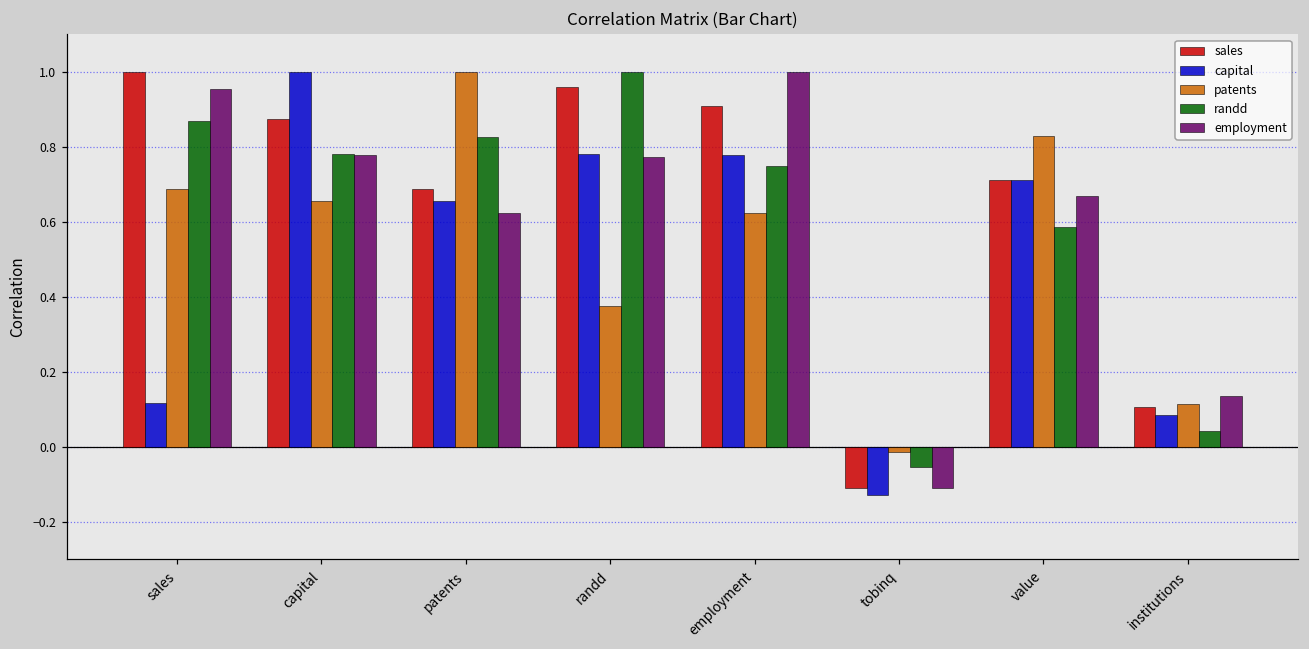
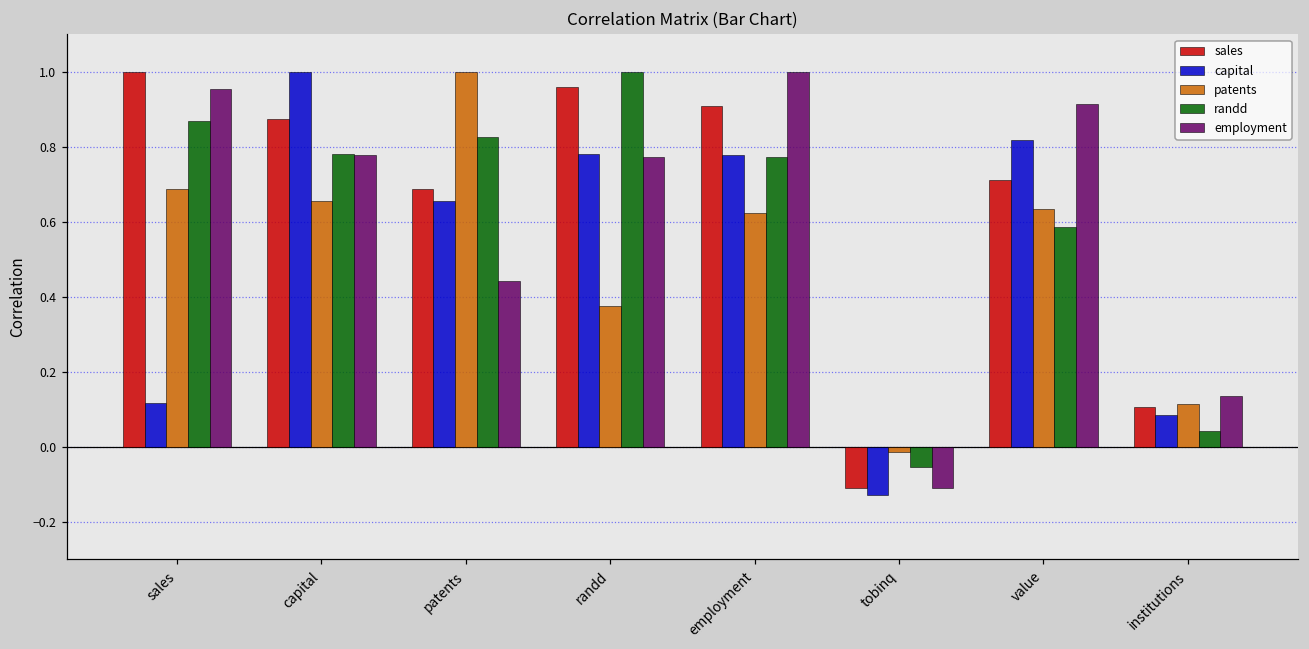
employment, patents: 0.62 -> 0.44
randd, employment: 0.75 -> 0.77
capital, value: 0.71 -> 0.82
patents, value: 0.83 -> 0.63
employment, value: 0.67 -> 0.91
